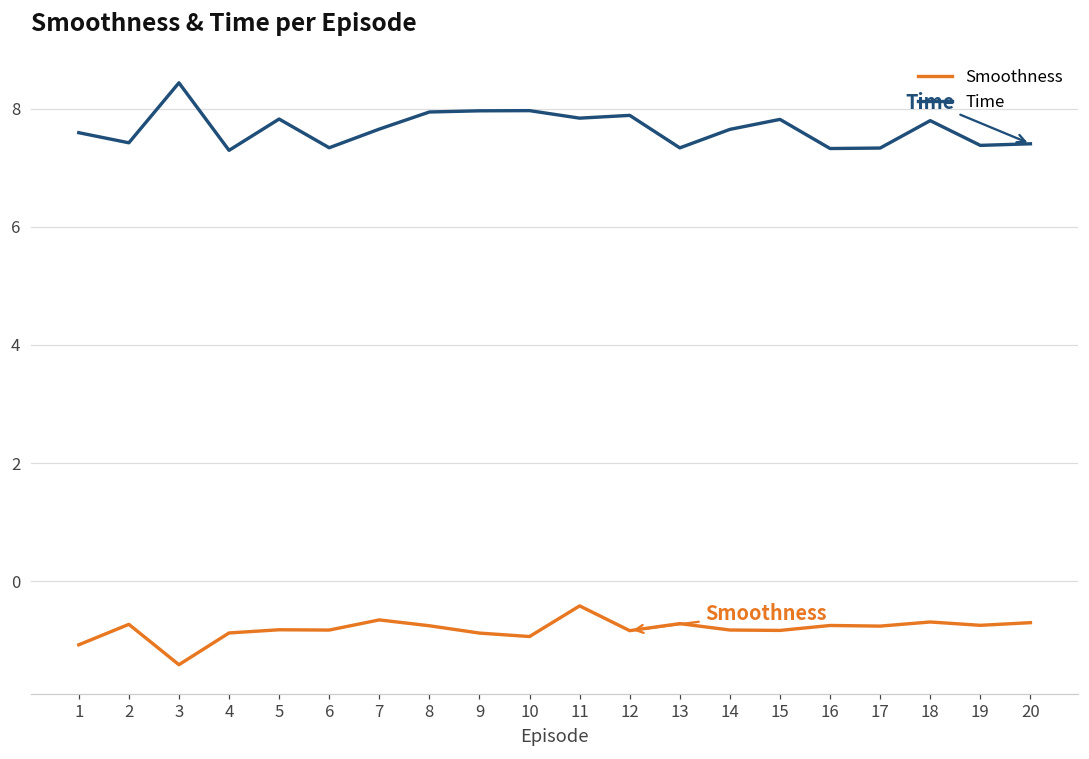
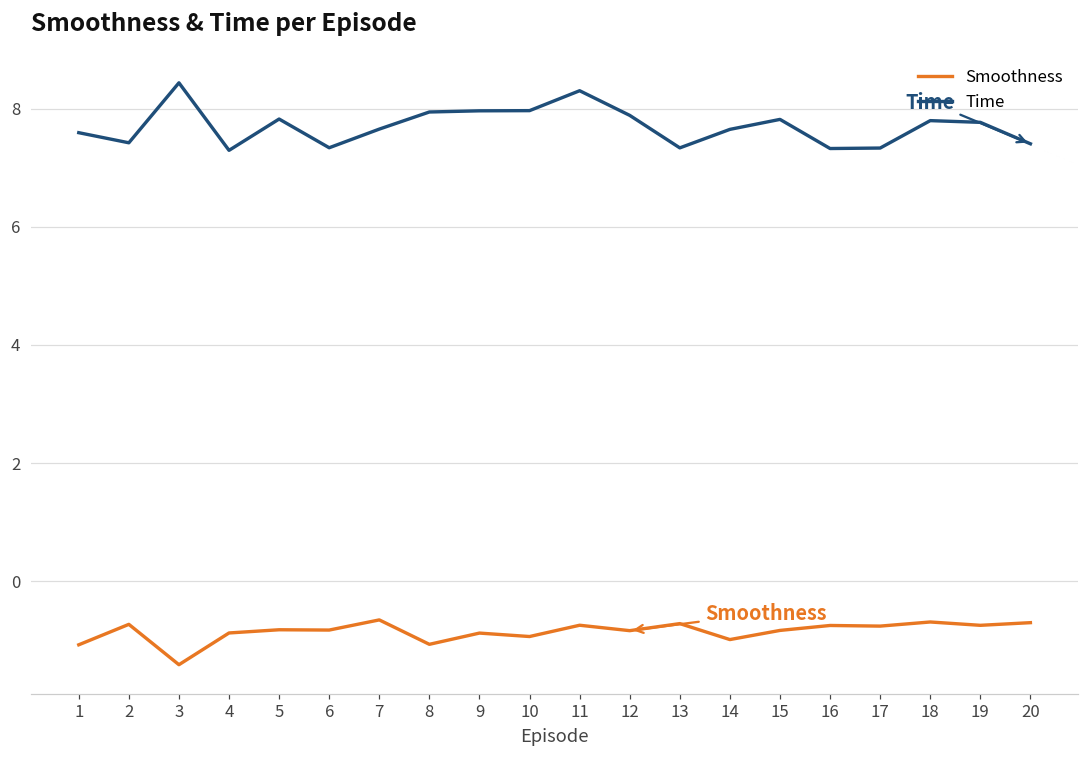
Smoothness, 8: -0.8 -> -1.1
Smoothness, 11: -0.4 -> -0.7
Time, 11: 7.8 -> 8.3
Smoothness, 14: -0.8 -> -1.0
Time, 19: 7.4 -> 7.8
